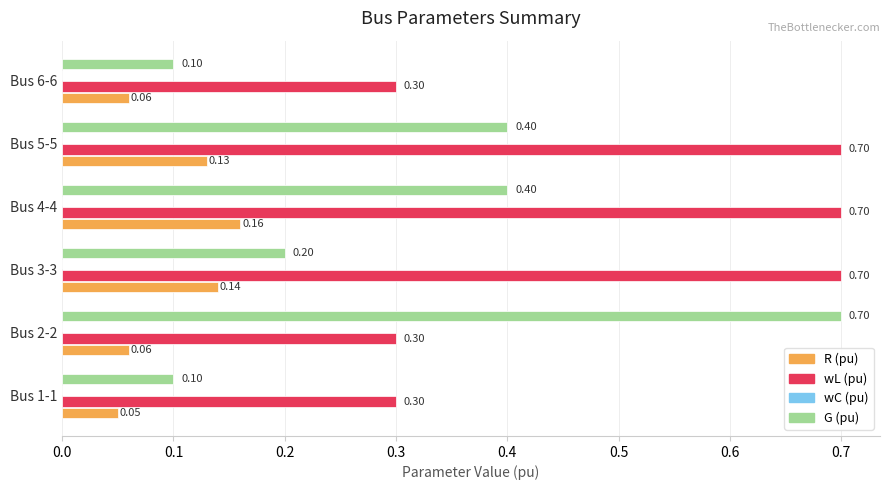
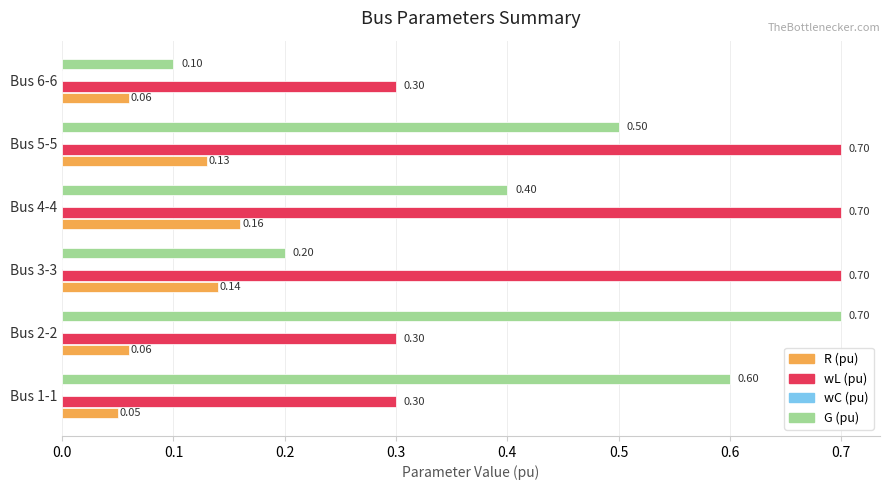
G (pu), Bus 5-5: 0.40 -> 0.50
G (pu), Bus 1-1: 0.10 -> 0.60
